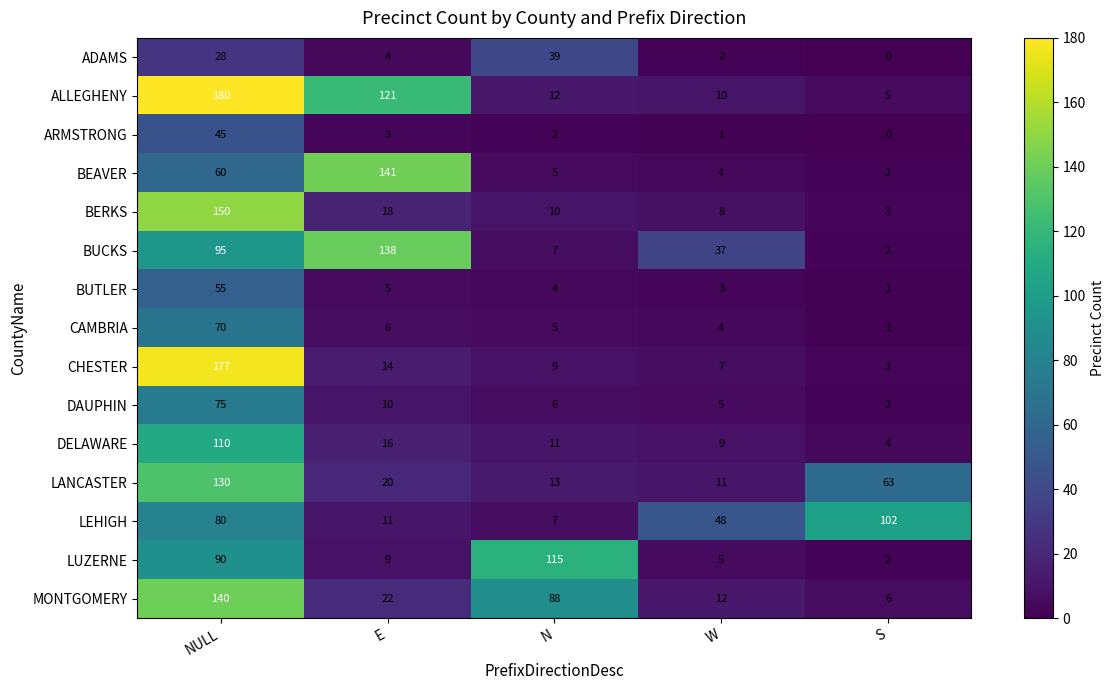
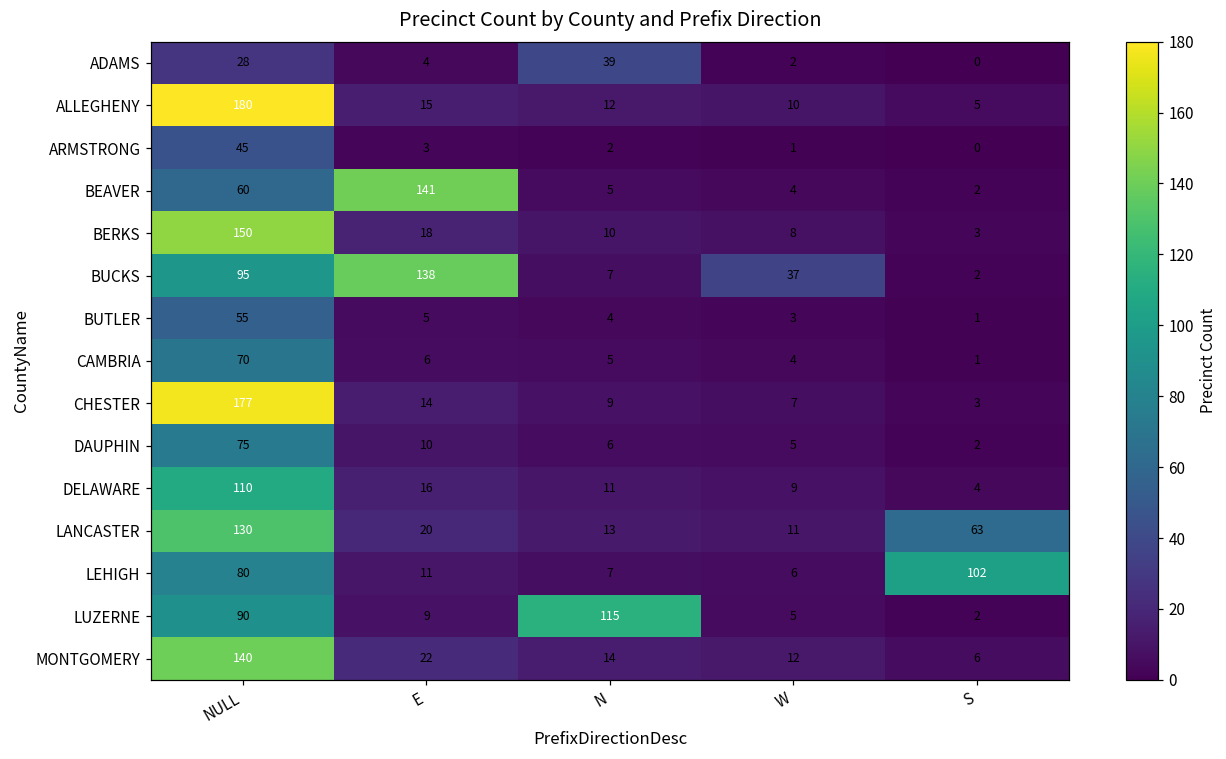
ALLEGHENY, E: 121 -> 15
LEHIGH, W: 48 -> 6
MONTGOMERY, N: 88 -> 14
